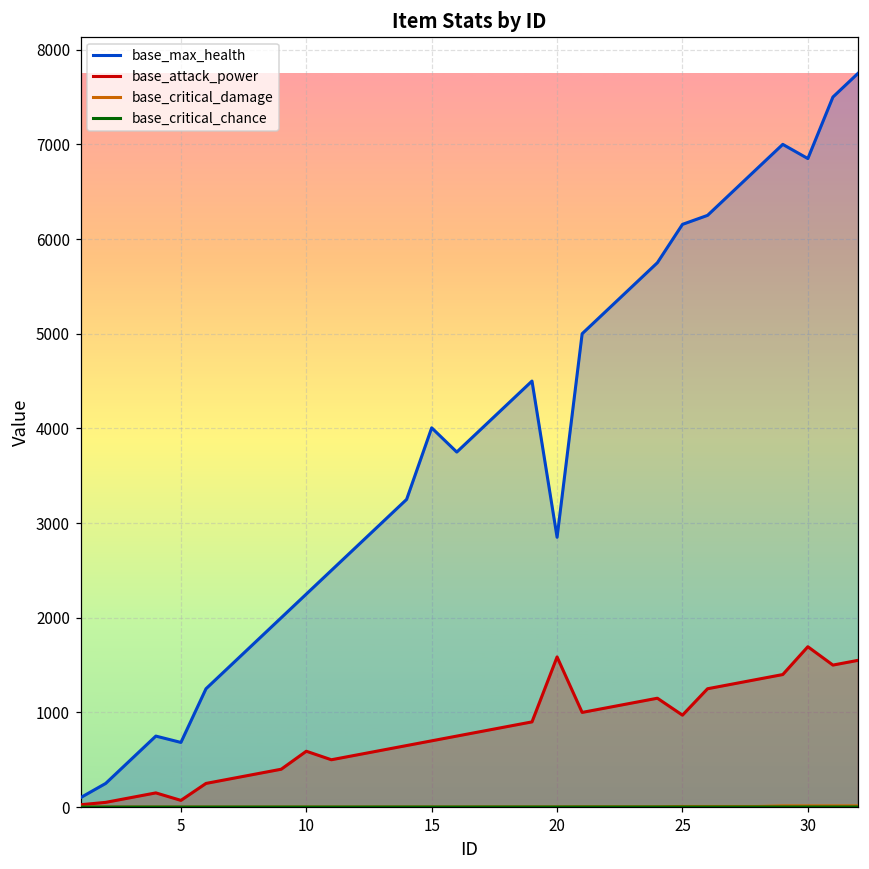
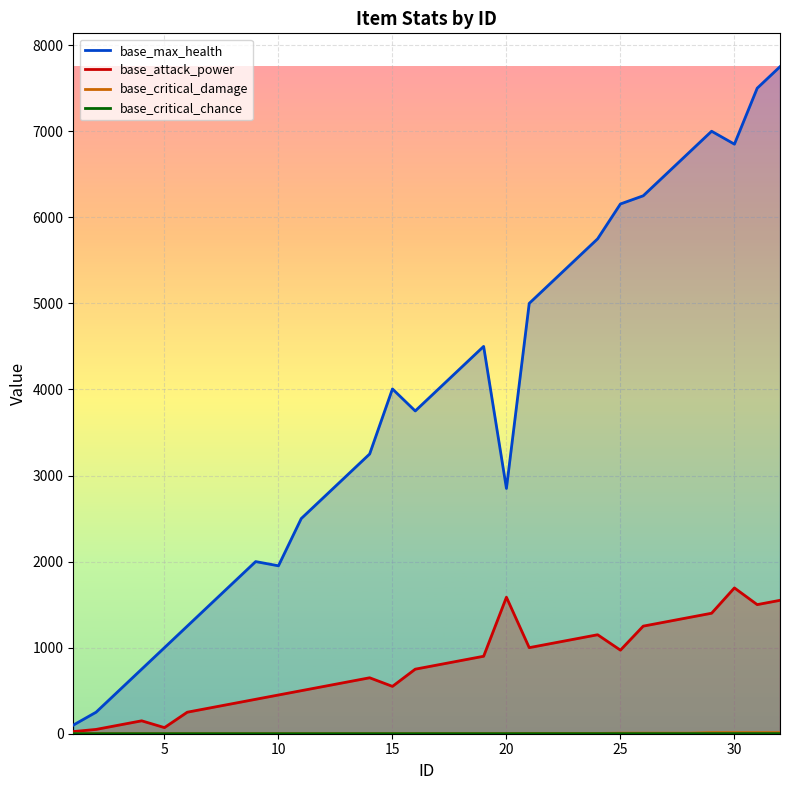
base_max_health, 5: 700 -> 1000
base_max_health, 10: 2300 -> 2000
base_attack_power, 10: 600 -> 500
base_attack_power, 15: 700 -> 600
